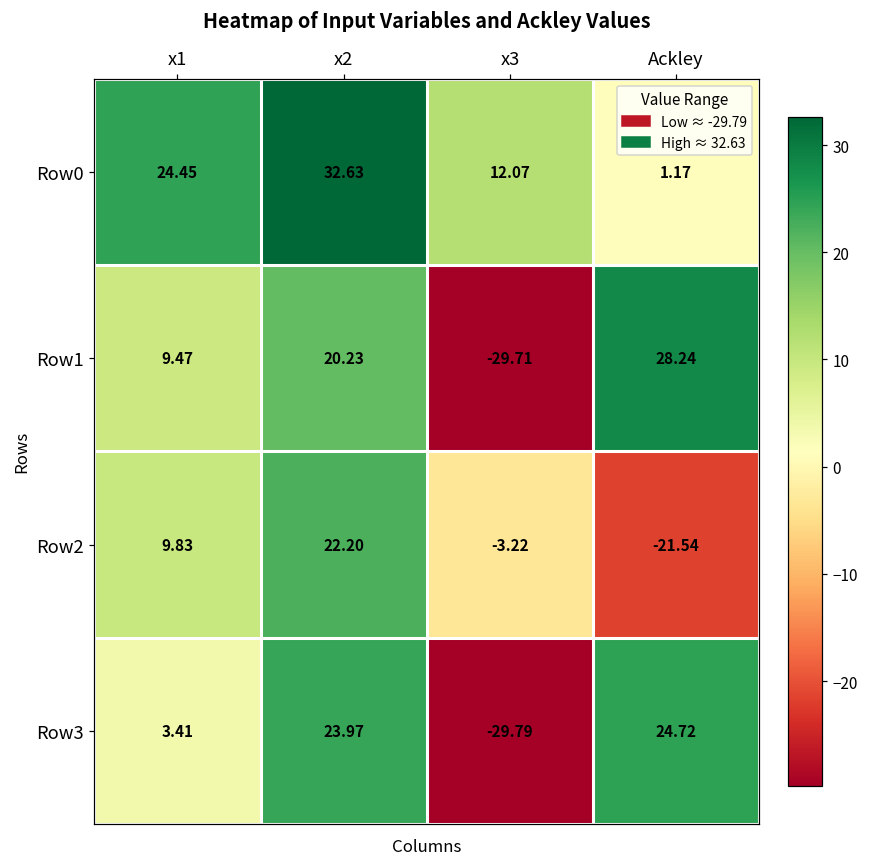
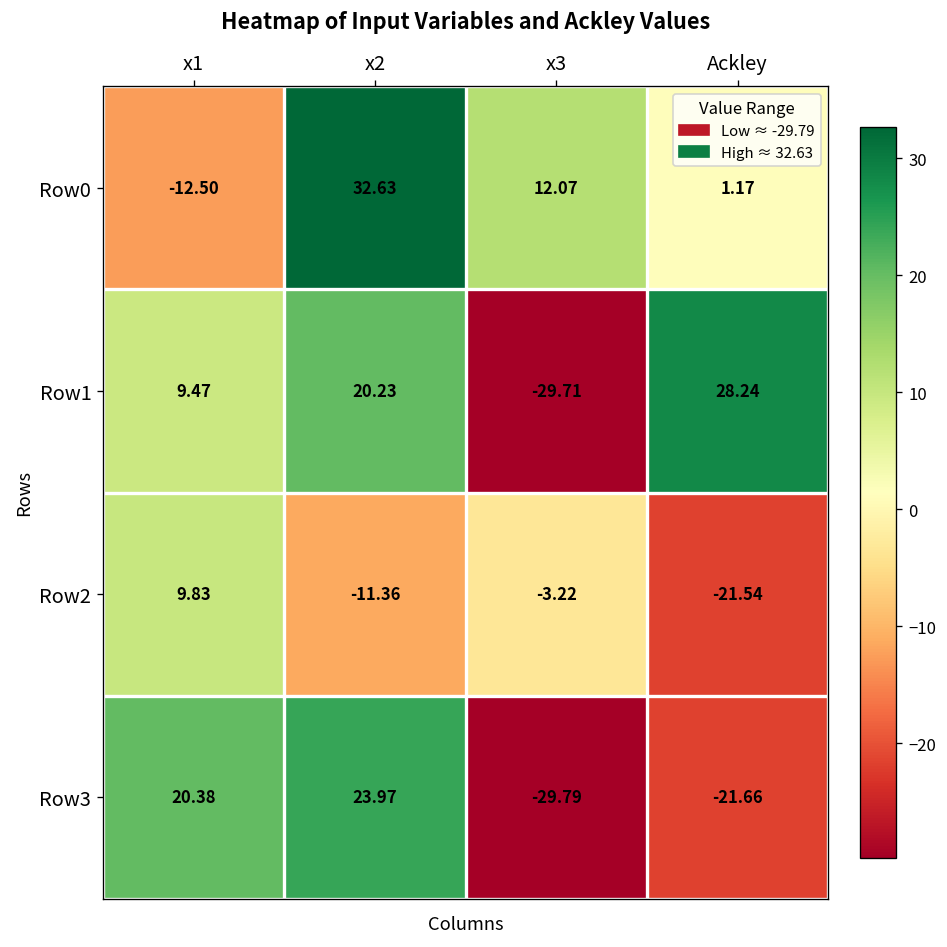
Row0, x1: 24.45 -> -12.50
Row2, x2: 22.20 -> -11.36
Row3, x1: 3.41 -> 20.38
Row3, Ackley: 24.72 -> -21.66
